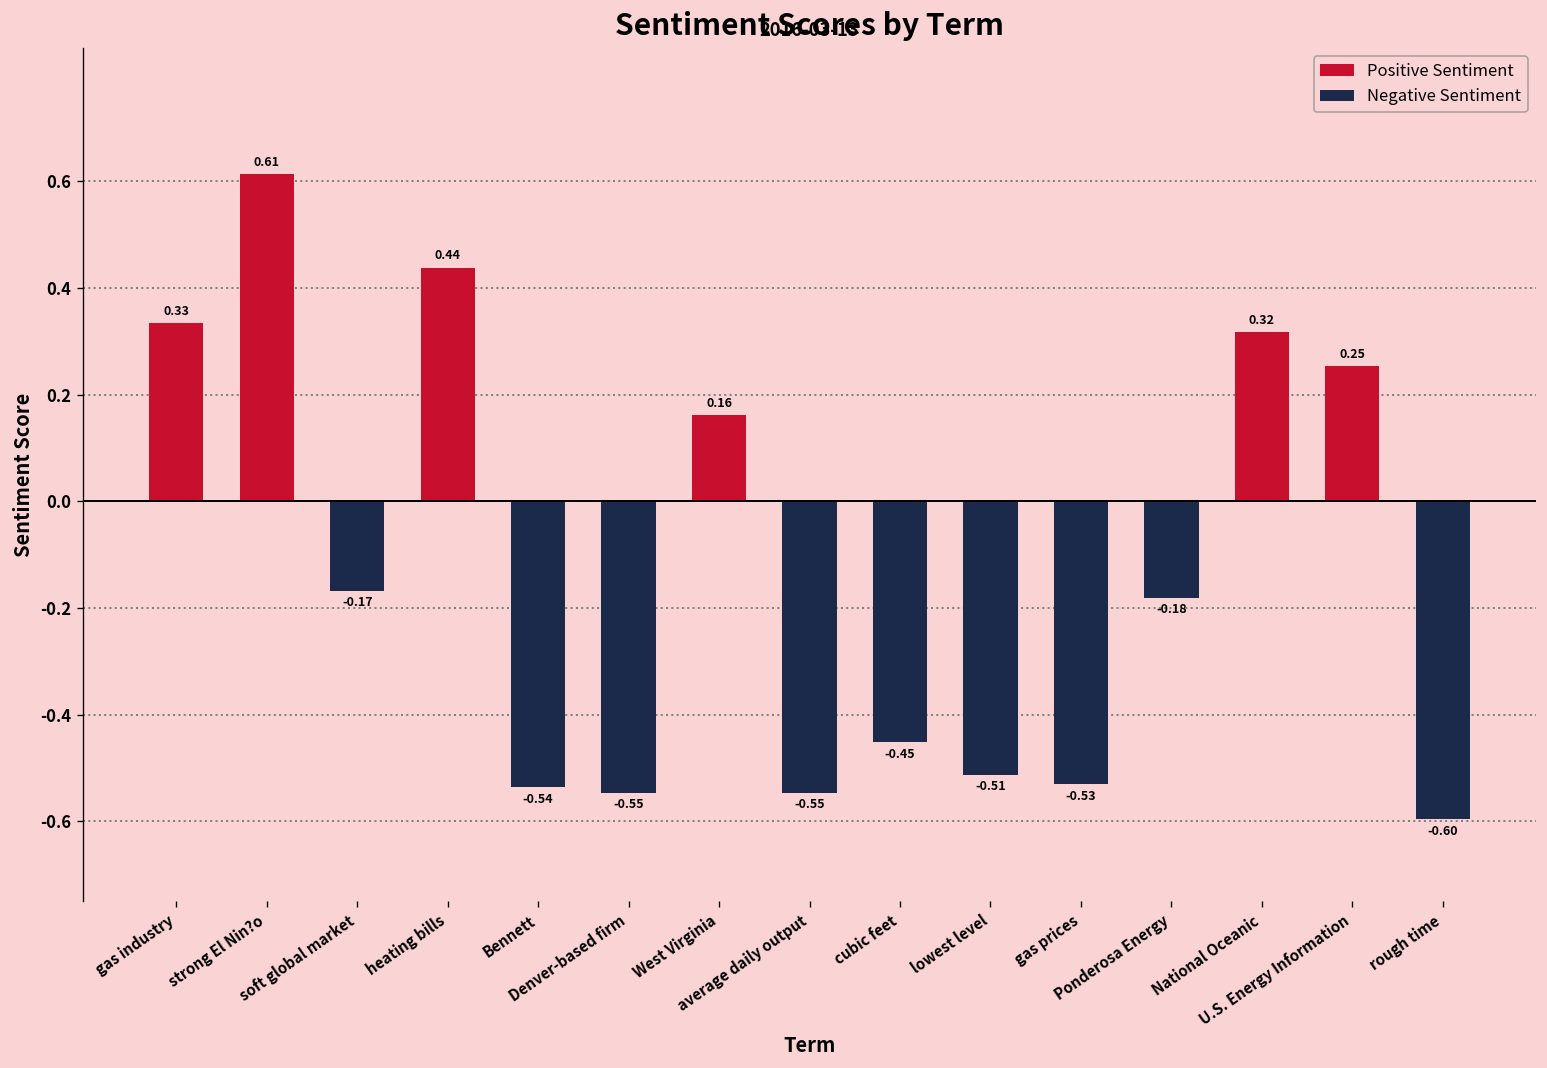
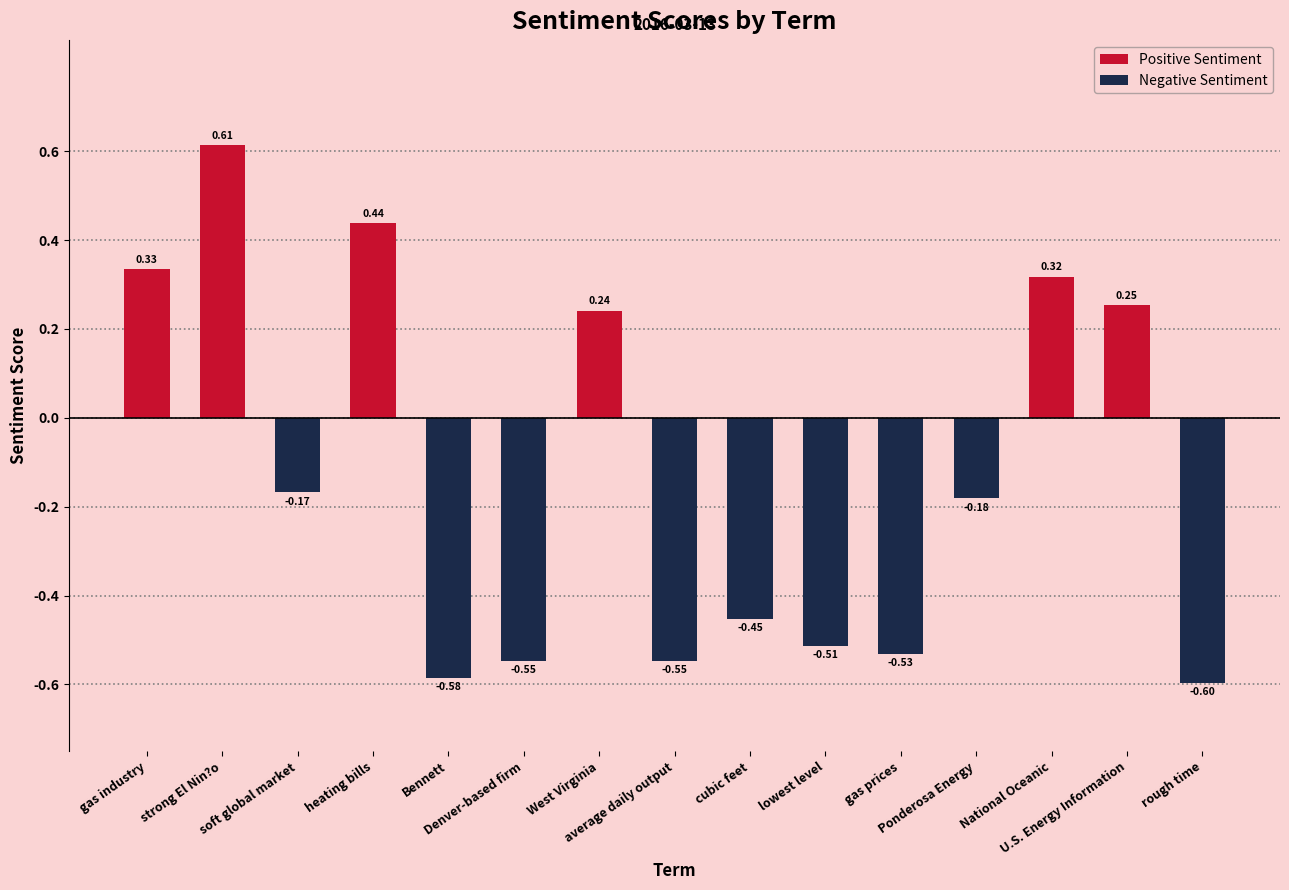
Negative Sentiment, Bennett: -0.54 -> -0.58
Positive Sentiment, West Virginia: 0.16 -> 0.24
